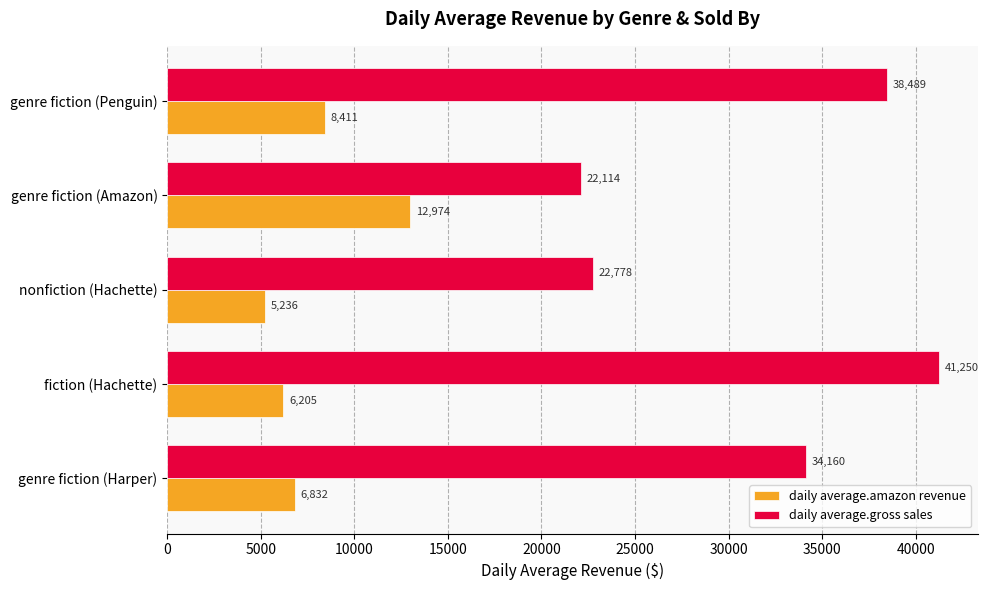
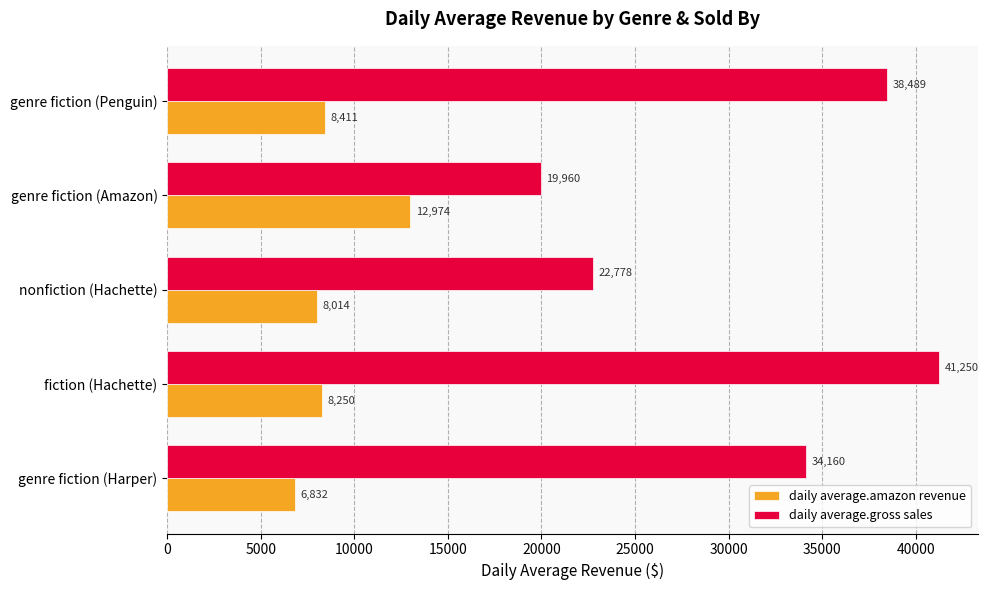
daily average.gross sales, genre fiction (Amazon): 22,114 -> 19,960
daily average.amazon revenue, nonfiction (Hachette): 5,236 -> 8,014
daily average.amazon revenue, fiction (Hachette): 6,205 -> 8,250
